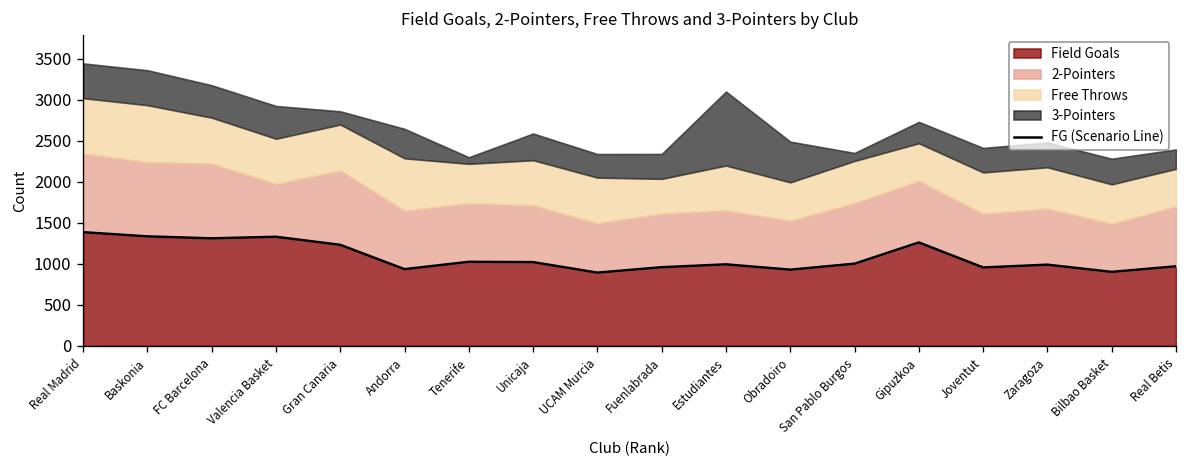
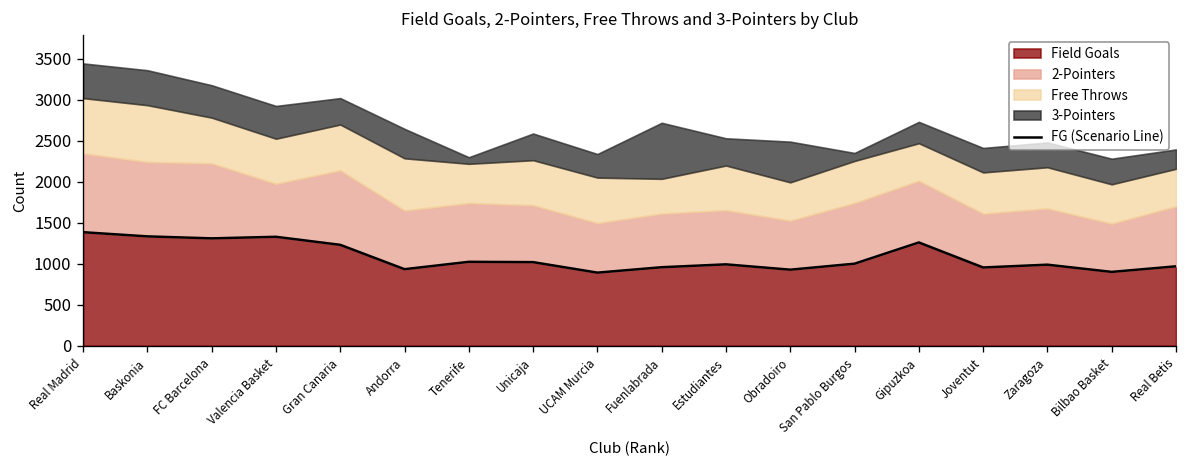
3-Pointers, Gran Canaria: 200 -> 300
3-Pointers, Fuenlabrada: 300 -> 700
3-Pointers, Estudiantes: 900 -> 300
